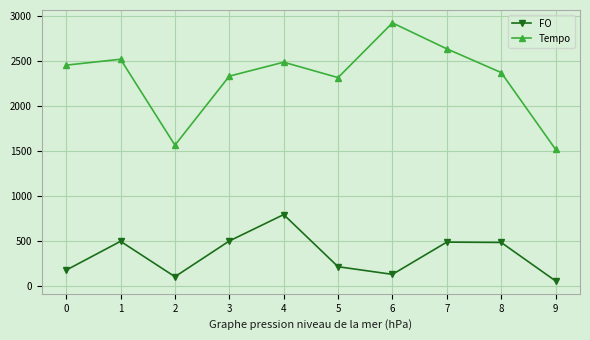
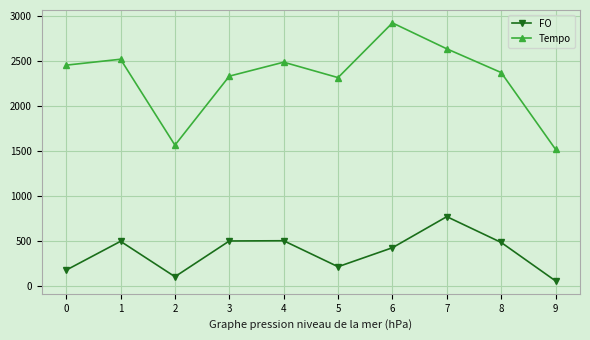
FO, 4: 800 -> 500
FO, 6: 100 -> 400
FO, 7: 500 -> 800
